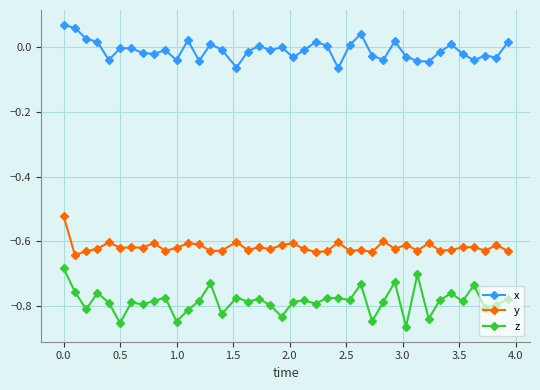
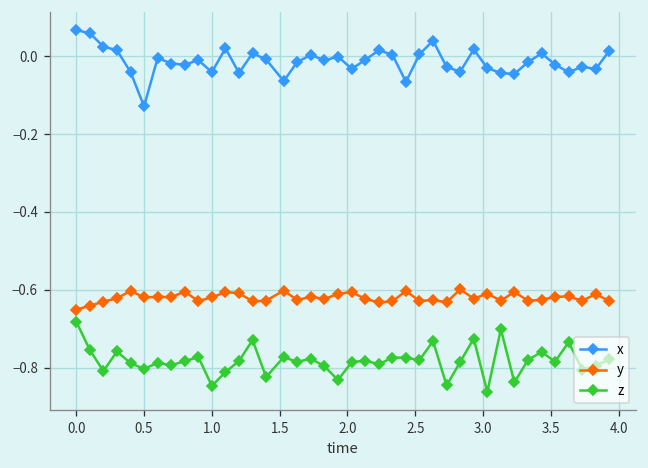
y, 0.0: -0.52 -> -0.65
x, 0.5: 0.00 -> -0.13
z, 0.5: -0.85 -> -0.80
